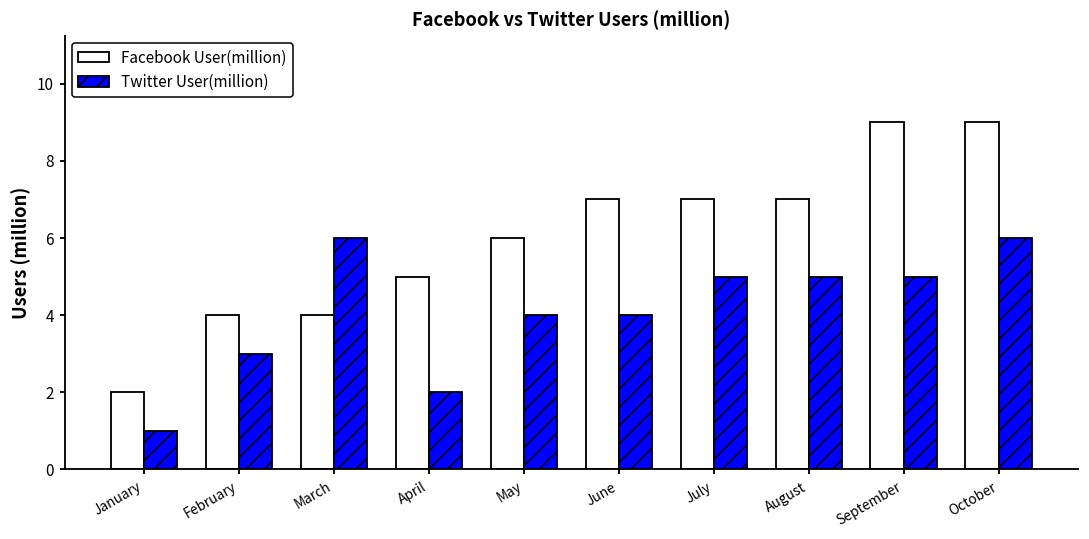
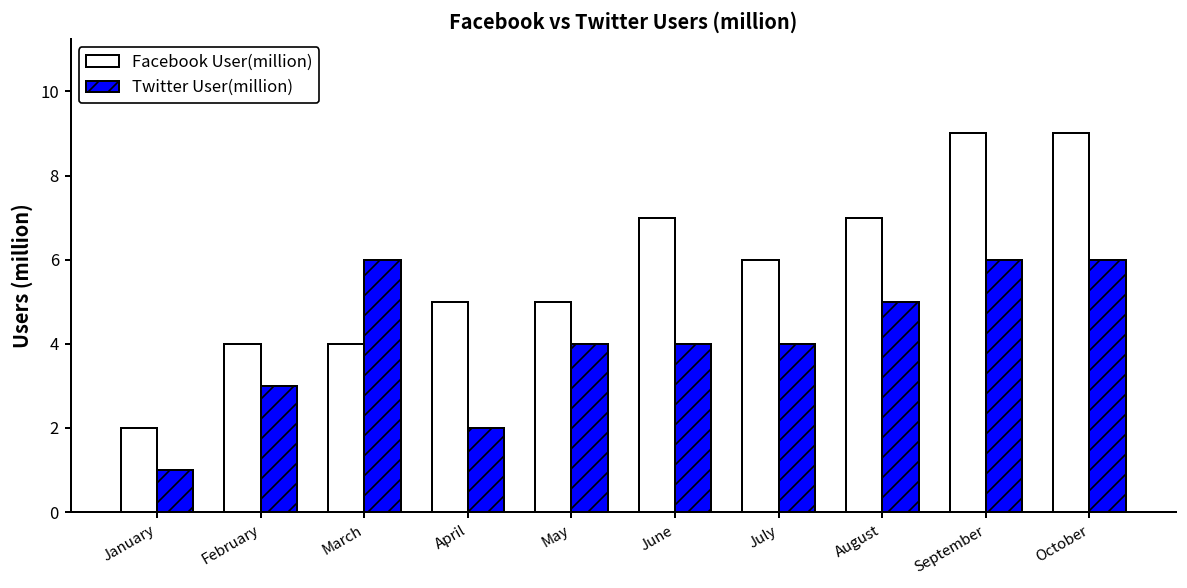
Facebook User(million), May: 6 -> 5
Facebook User(million), July: 7 -> 6
Twitter User(million), July: 5 -> 4
Twitter User(million), September: 5 -> 6
